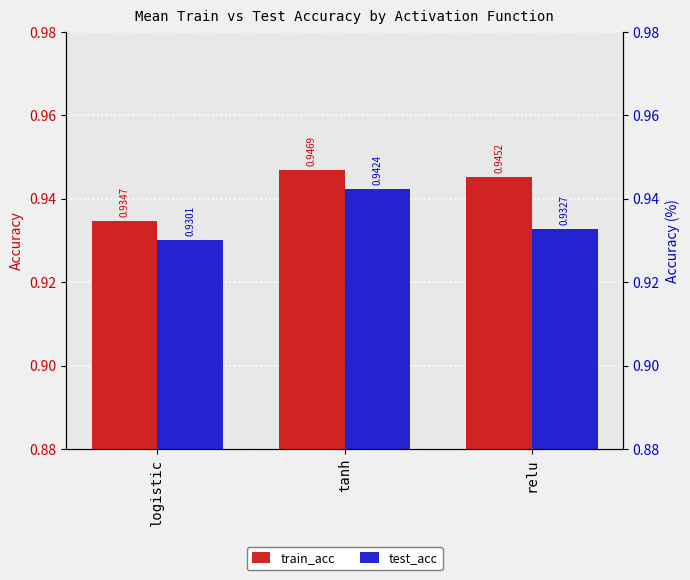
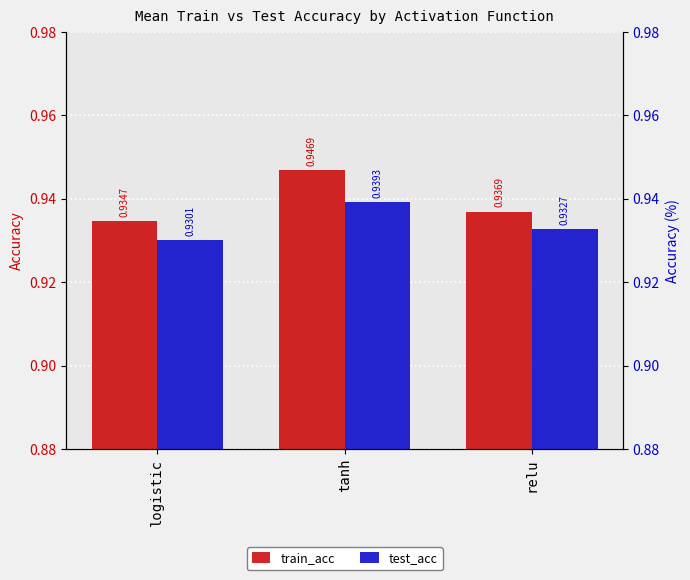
test_acc, tanh: 0.9424 -> 0.9393
train_acc, relu: 0.9452 -> 0.9369
